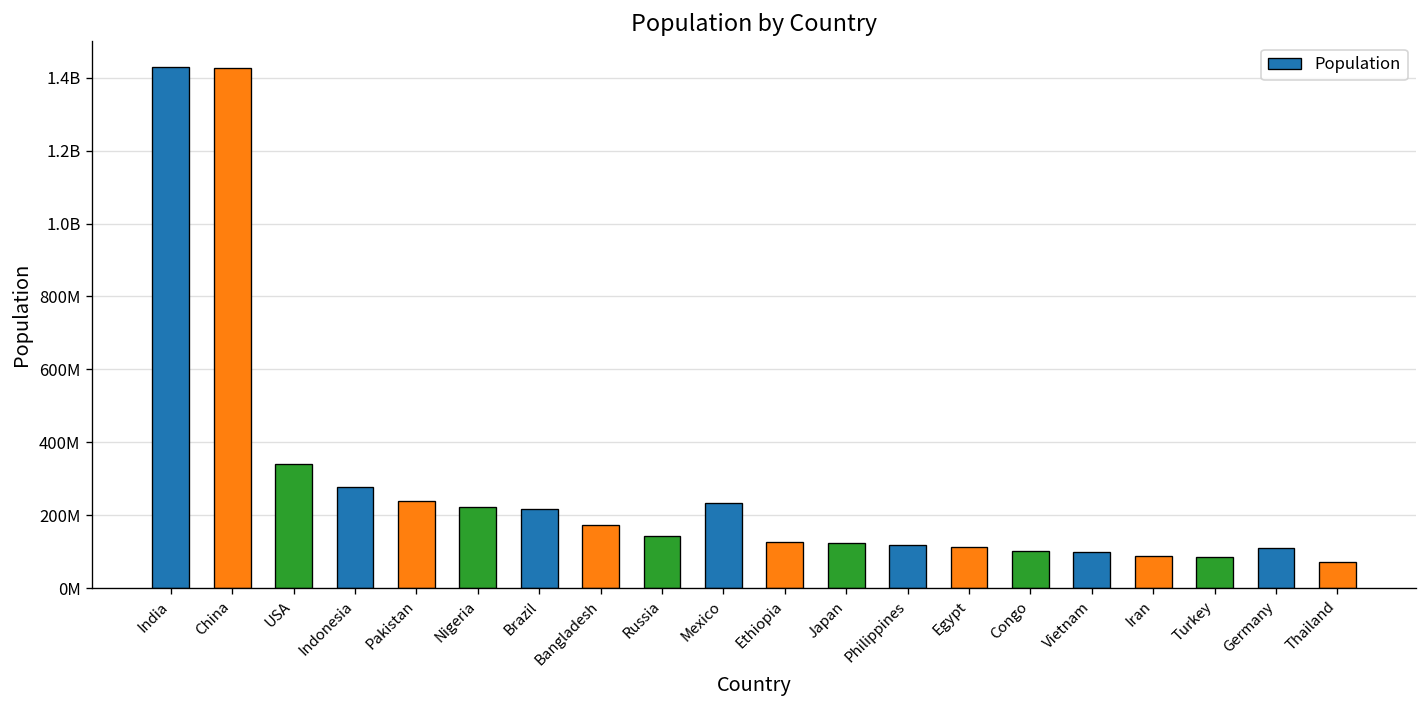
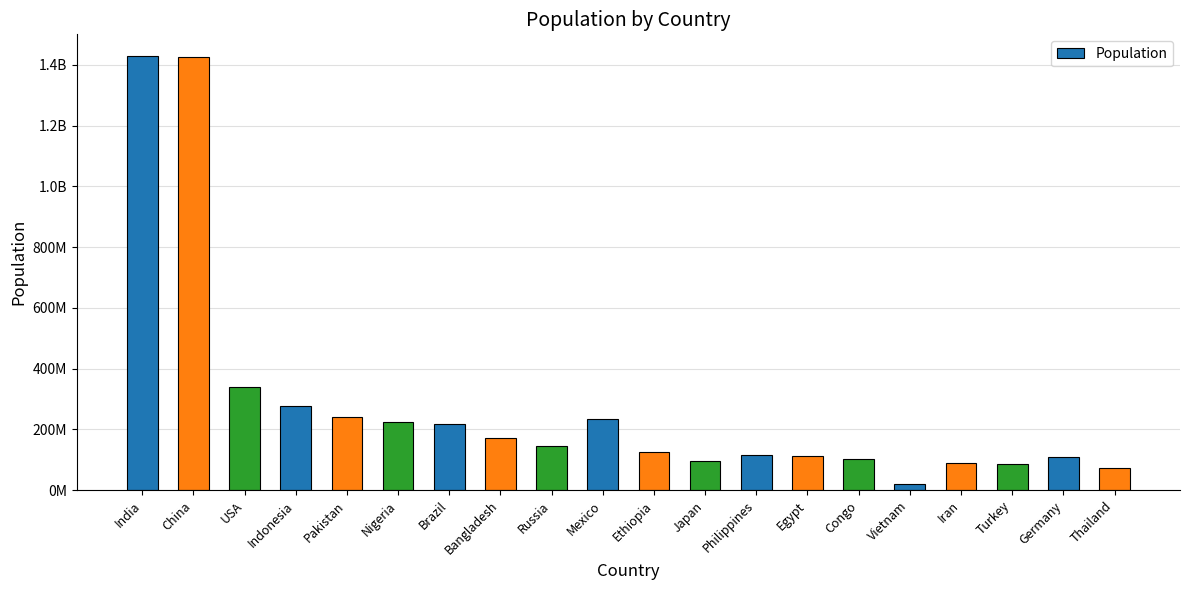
Japan: 120000000 -> 100000000
Vietnam: 100000000 -> 20000000
